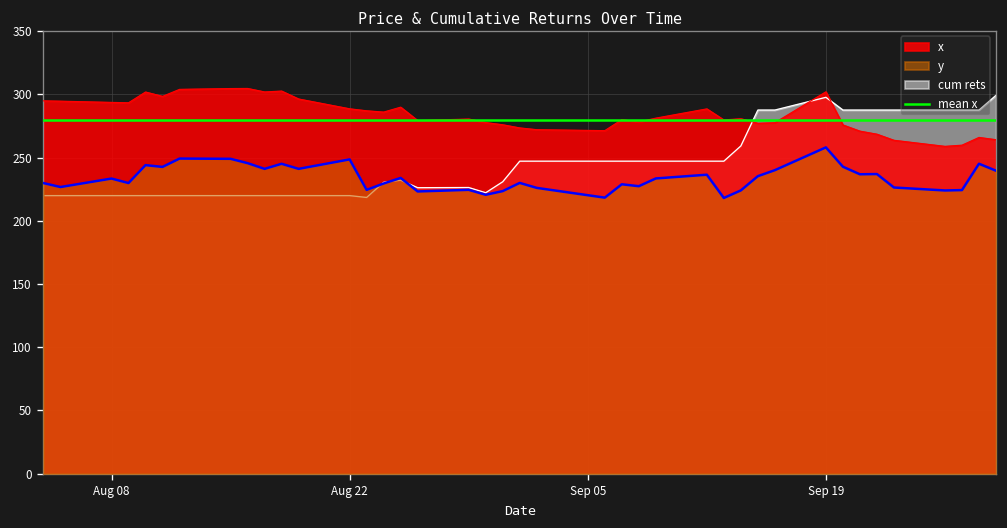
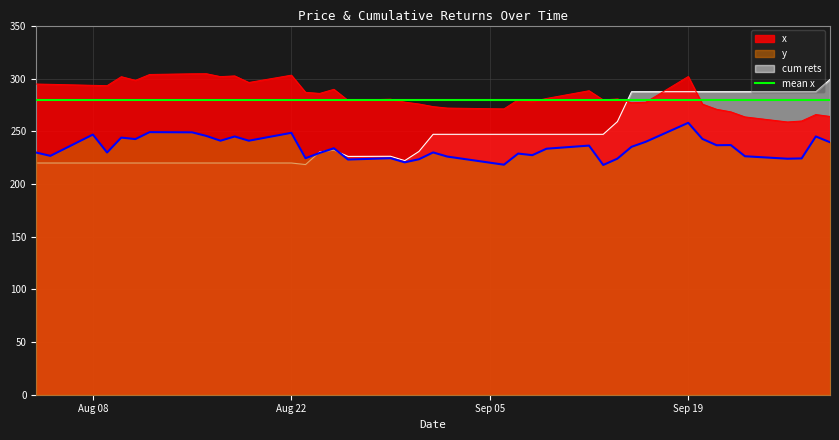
y, Aug 08: 233 -> 247
x, Aug 22: 289 -> 303
cum rets, Sep 19: 298 -> 288
